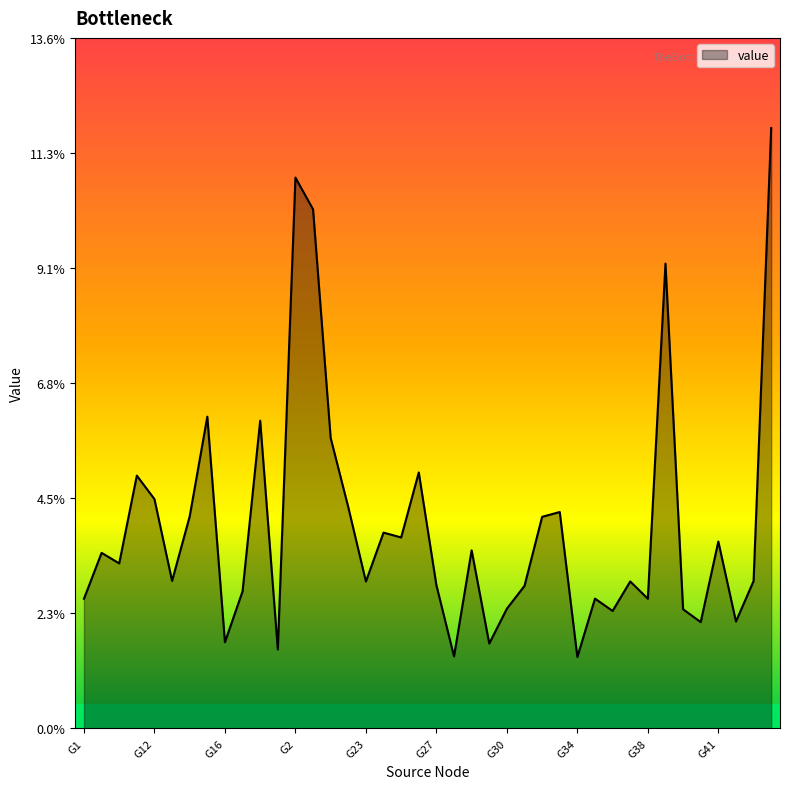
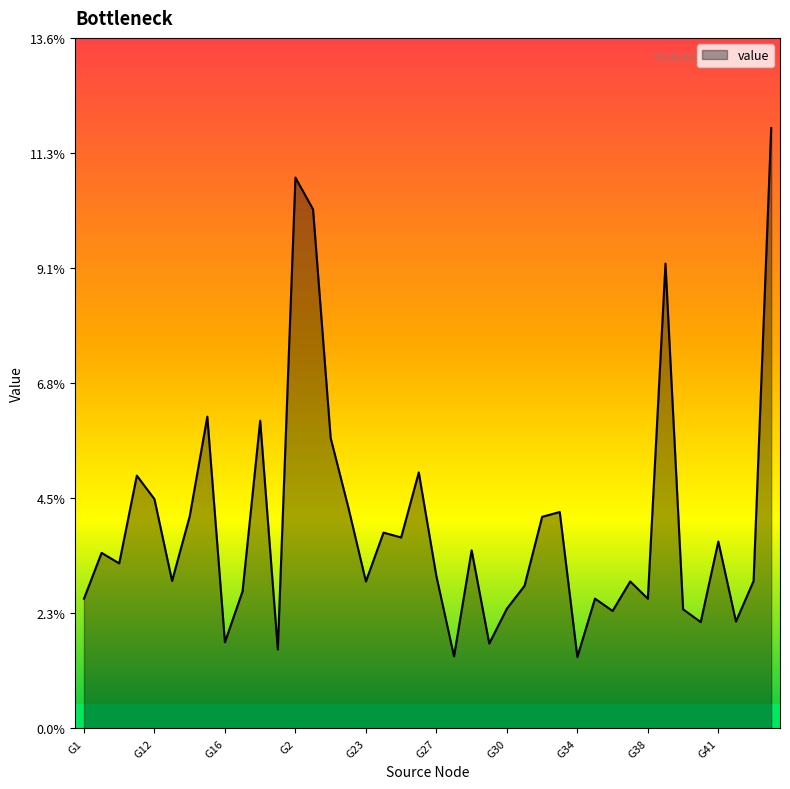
G27: 2.8% -> 3.0%
